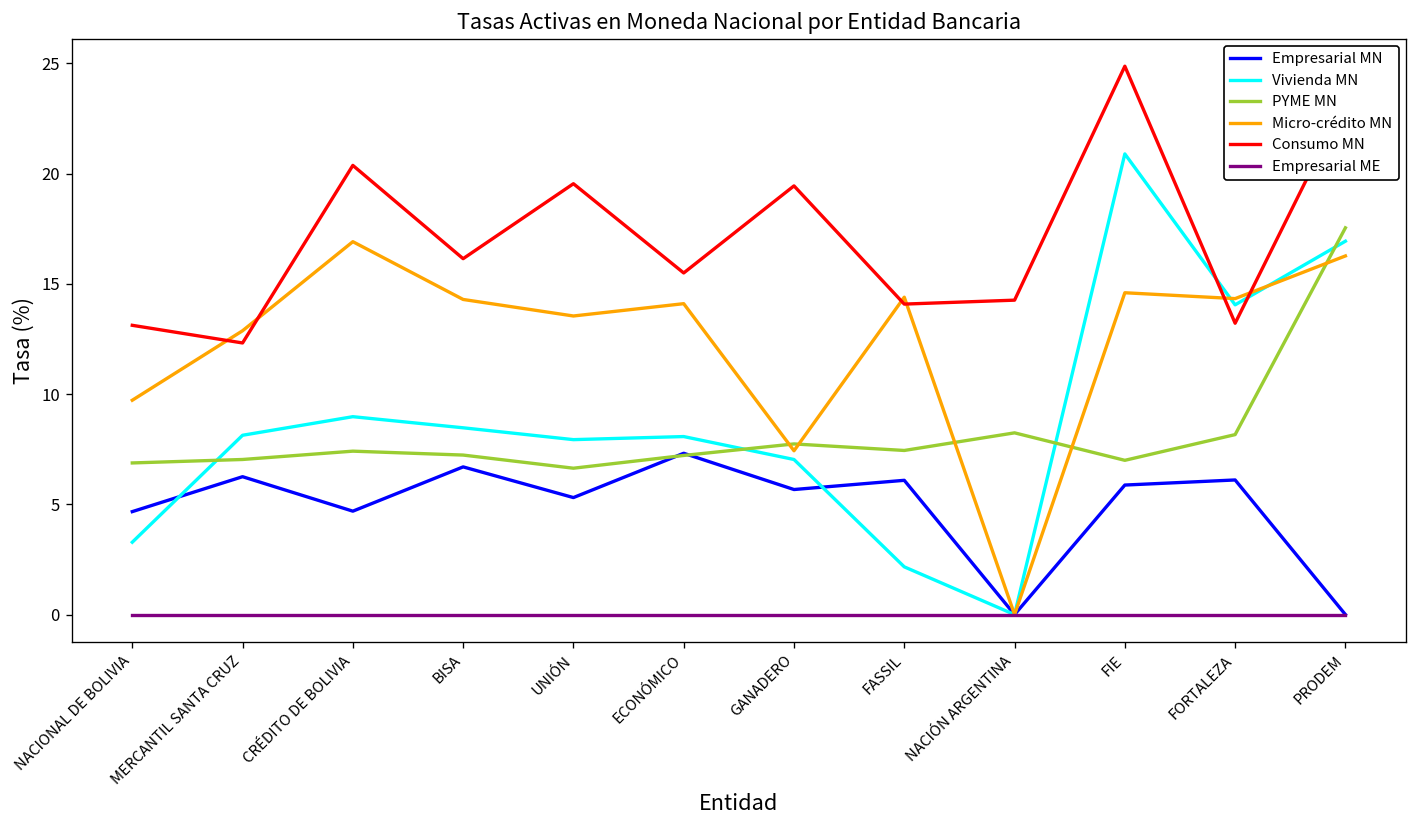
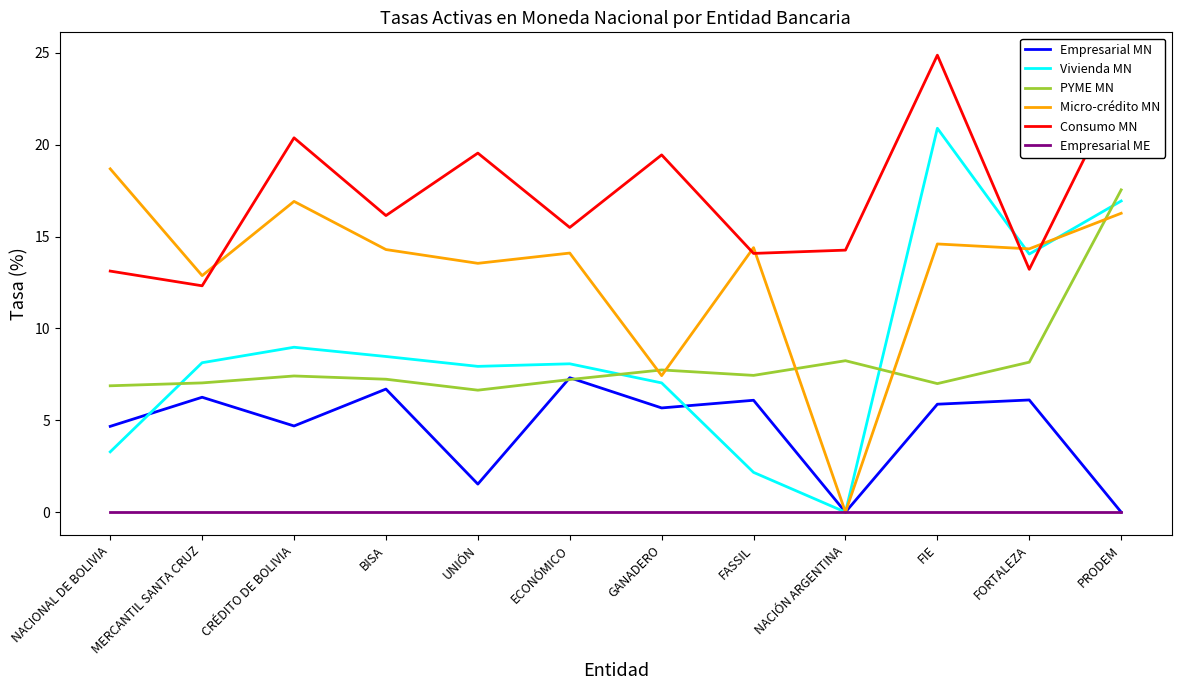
Micro-crédito MN, NACIONAL DE BOLIVIA: 9.7 -> 18.7
Empresarial MN, UNIÓN: 5.3 -> 1.5
